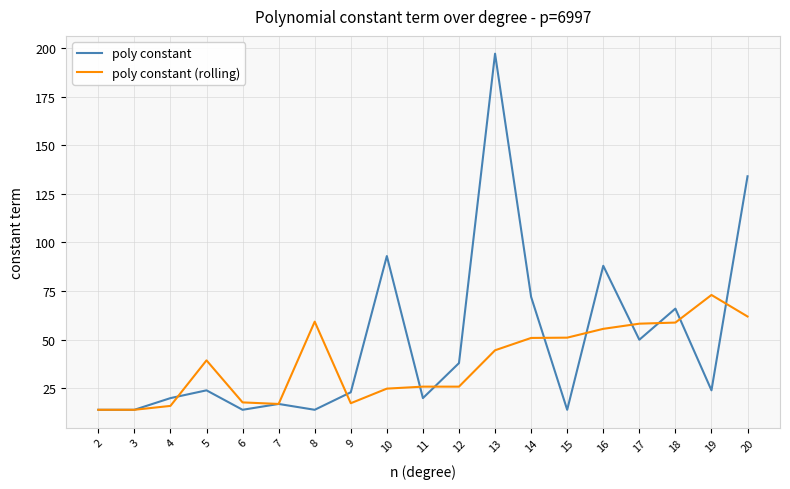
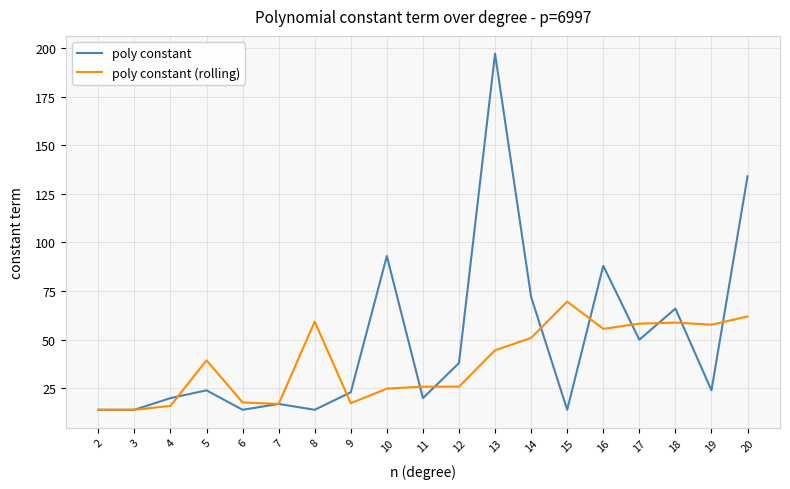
poly constant (rolling), 15: 51 -> 70
poly constant (rolling), 19: 73 -> 58
